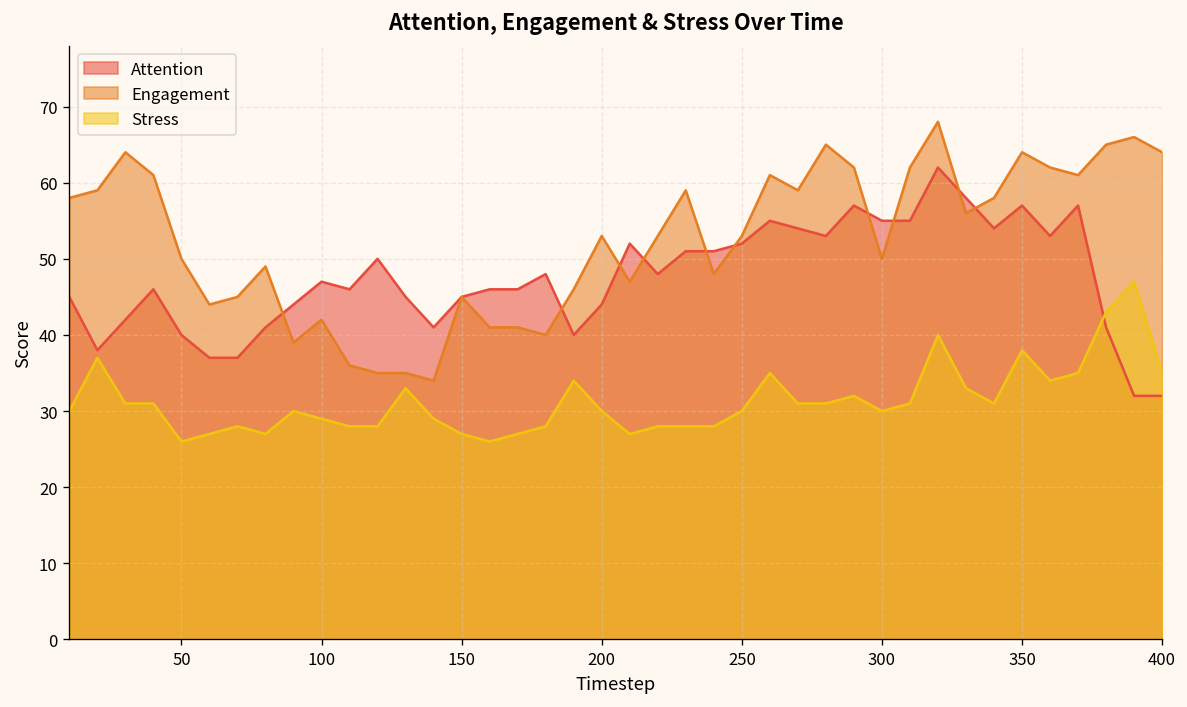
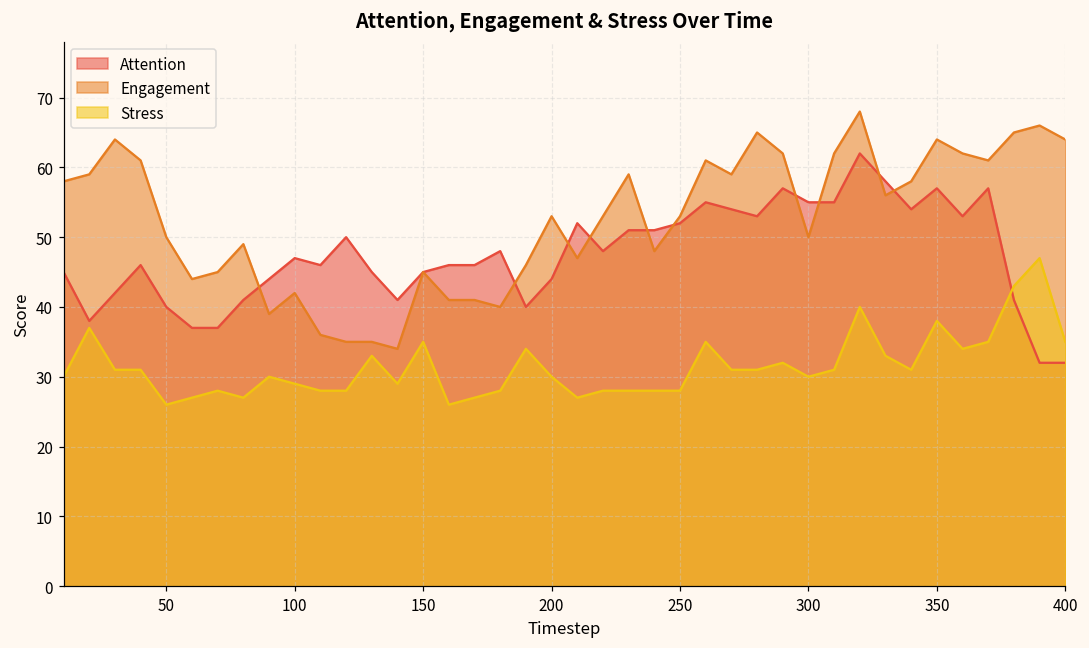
Stress, 150: 27 -> 35
Stress, 250: 30 -> 28
